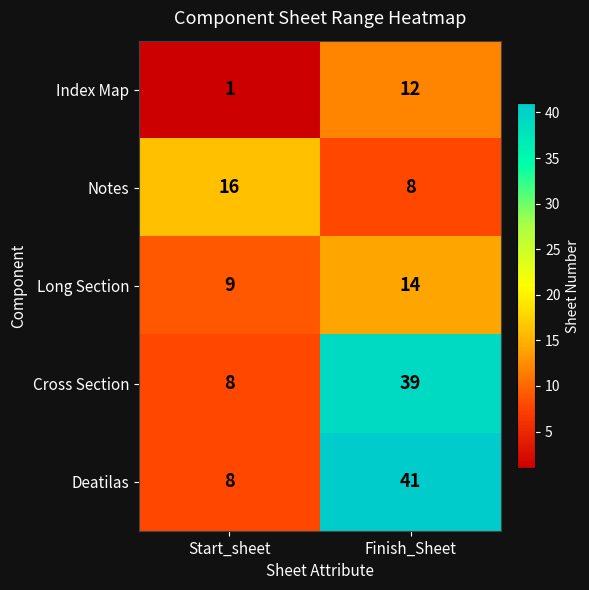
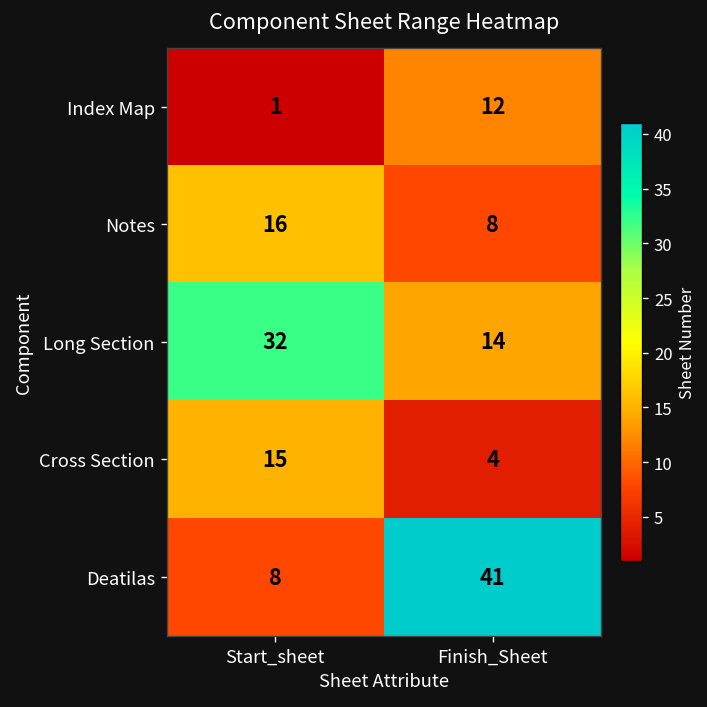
Long Section, Start_sheet: 9 -> 32
Cross Section, Start_sheet: 8 -> 15
Cross Section, Finish_Sheet: 39 -> 4
